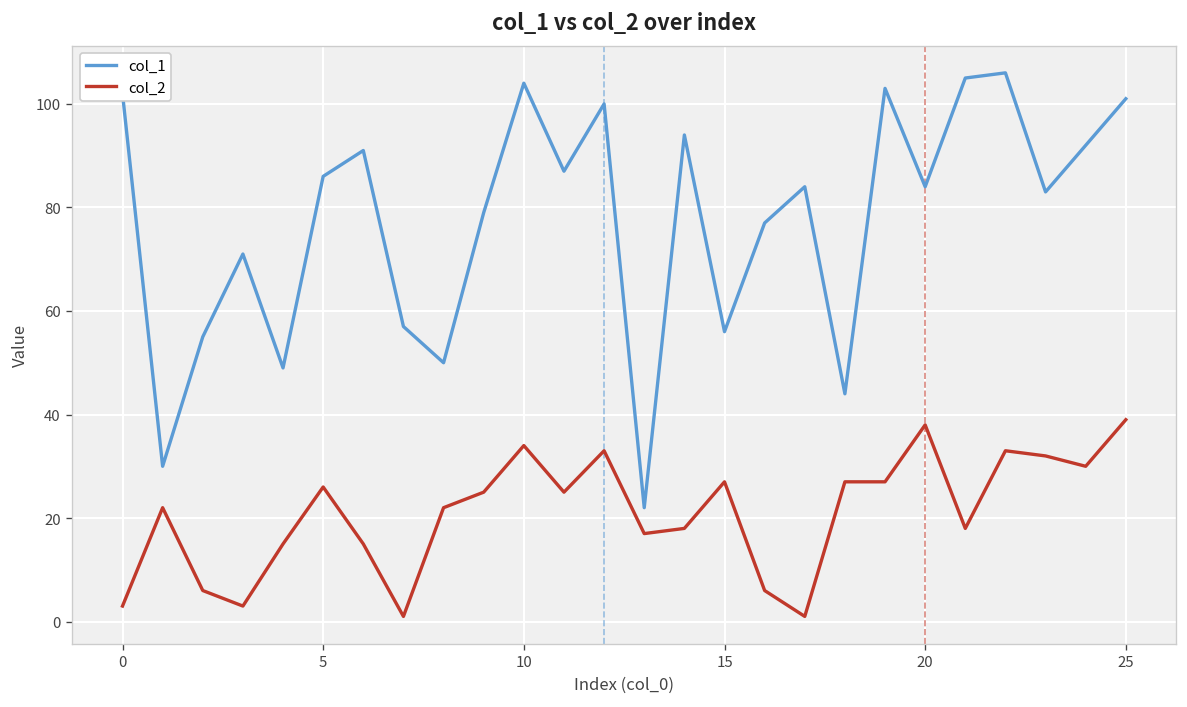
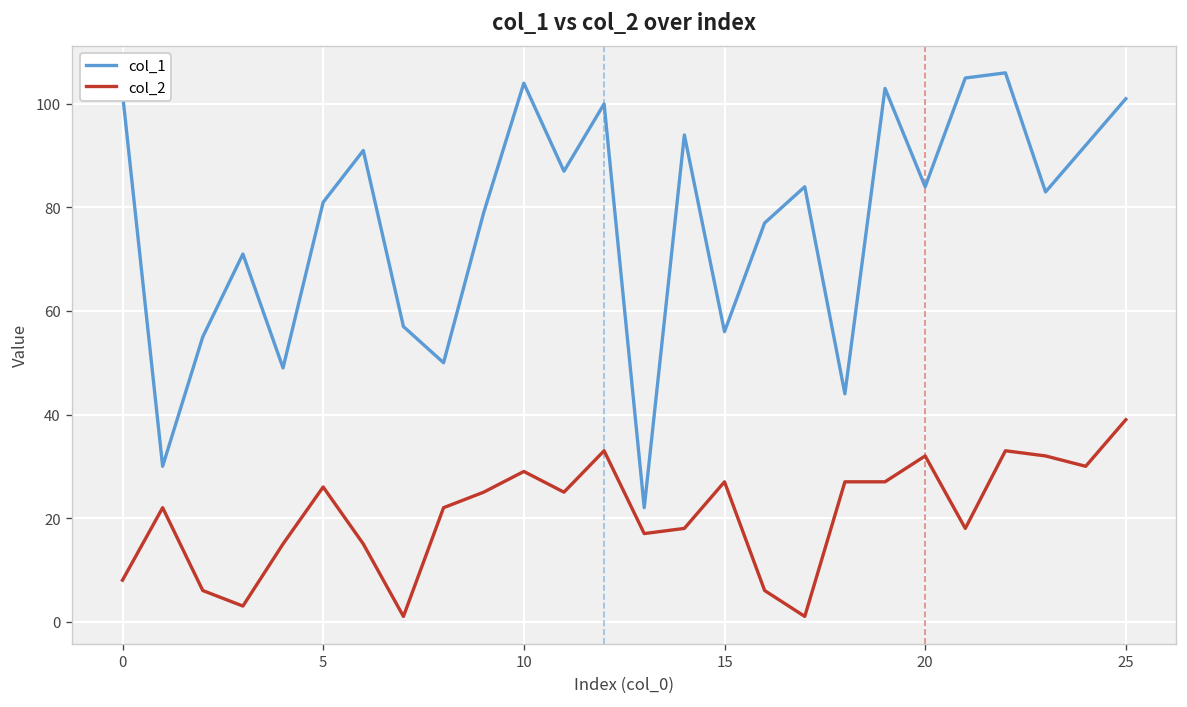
col_2, 0: 3 -> 8
col_1, 5: 86 -> 81
col_2, 10: 34 -> 29
col_2, 20: 38 -> 32
